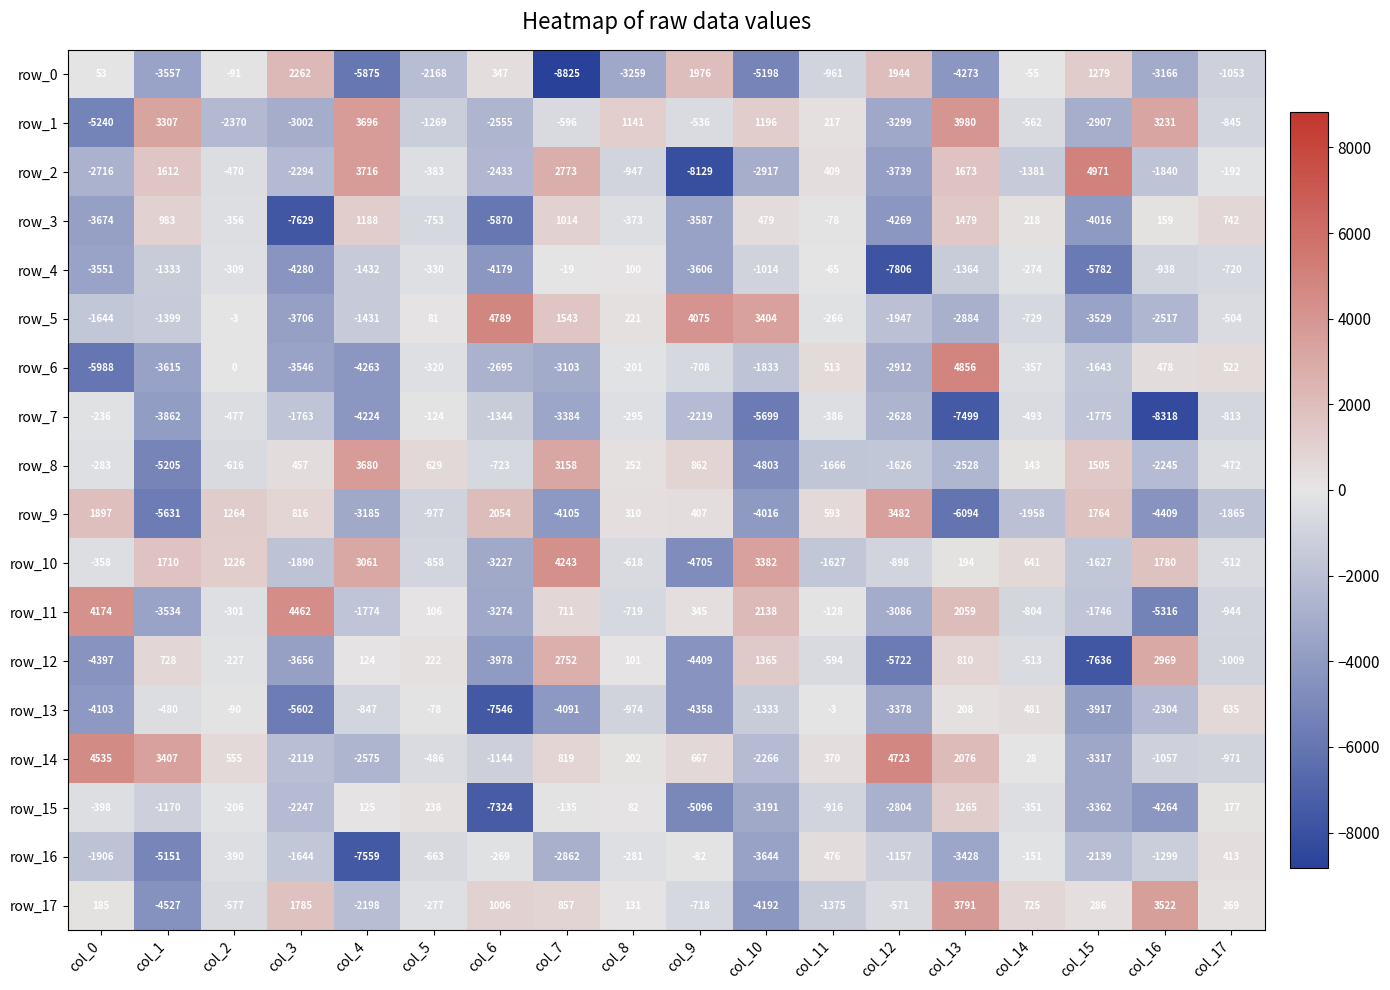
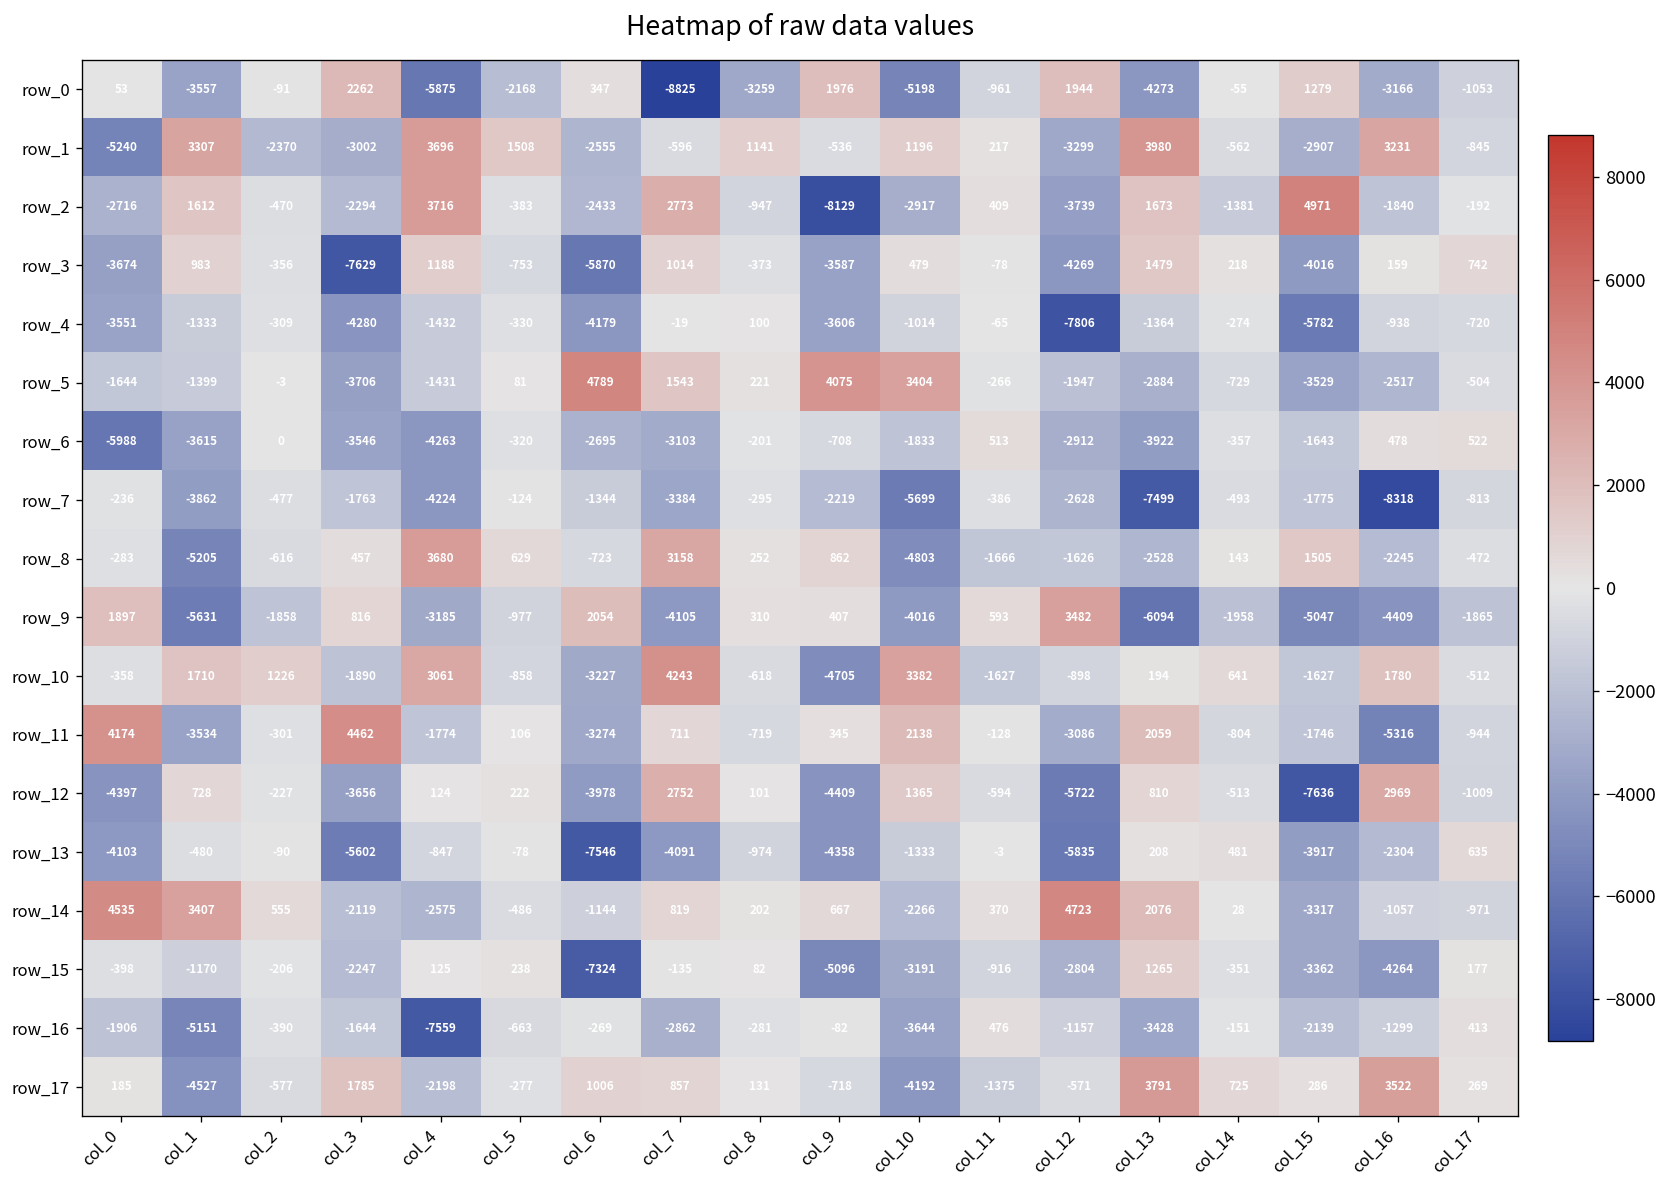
row_1, col_5: -1269 -> 1508
row_6, col_13: 4856 -> -3922
row_9, col_2: 1264 -> -1858
row_9, col_15: 1764 -> -5047
row_13, col_12: -3378 -> -5835
